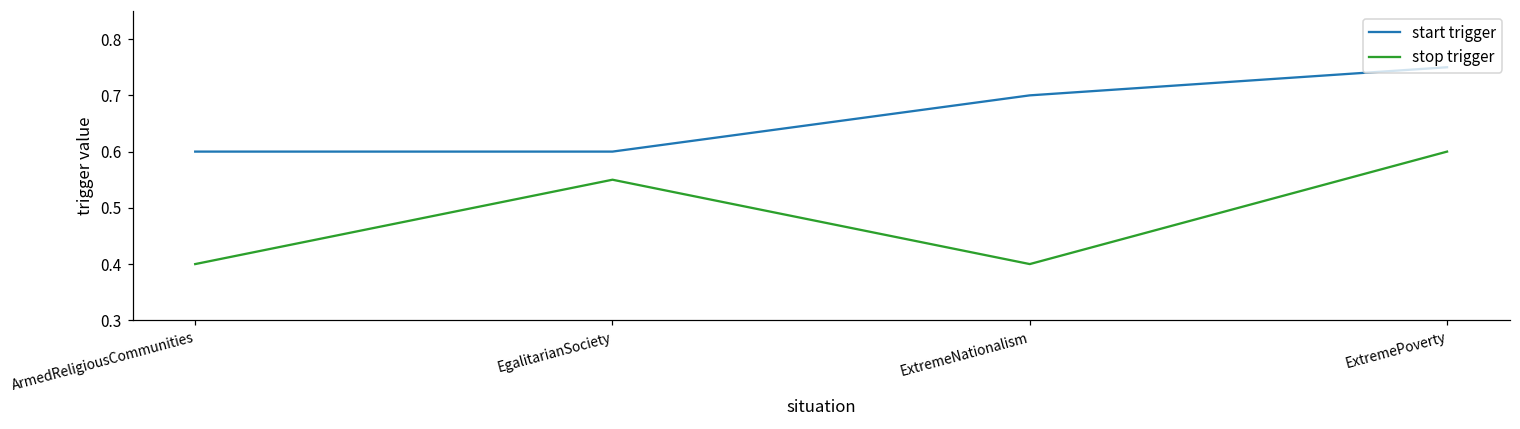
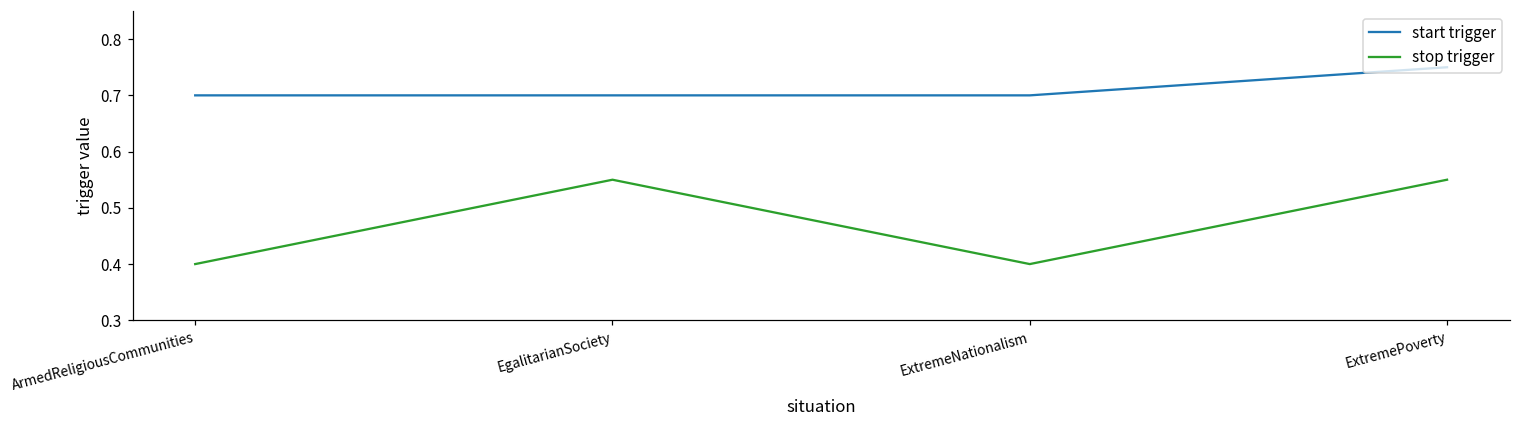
start trigger, ArmedReligiousCommunities: 0.6 -> 0.7
start trigger, EgalitarianSociety: 0.6 -> 0.7
stop trigger, ExtremePoverty: 0.60 -> 0.55
